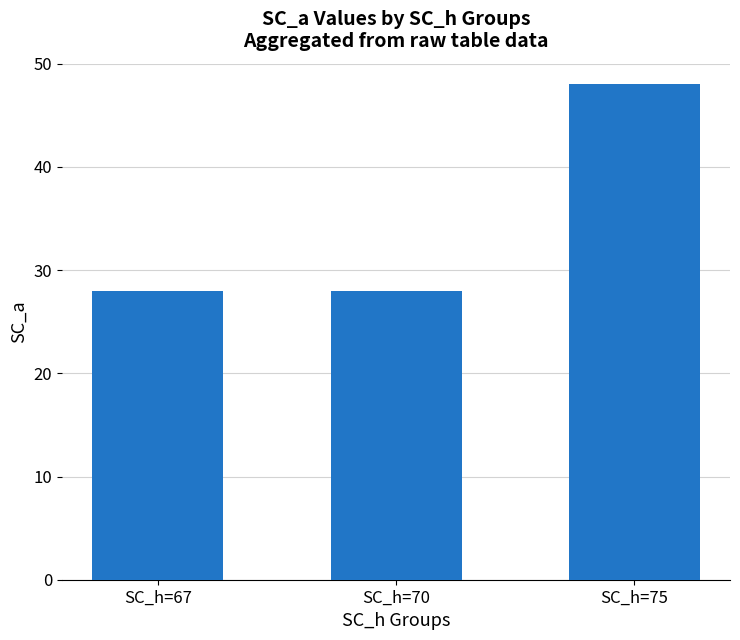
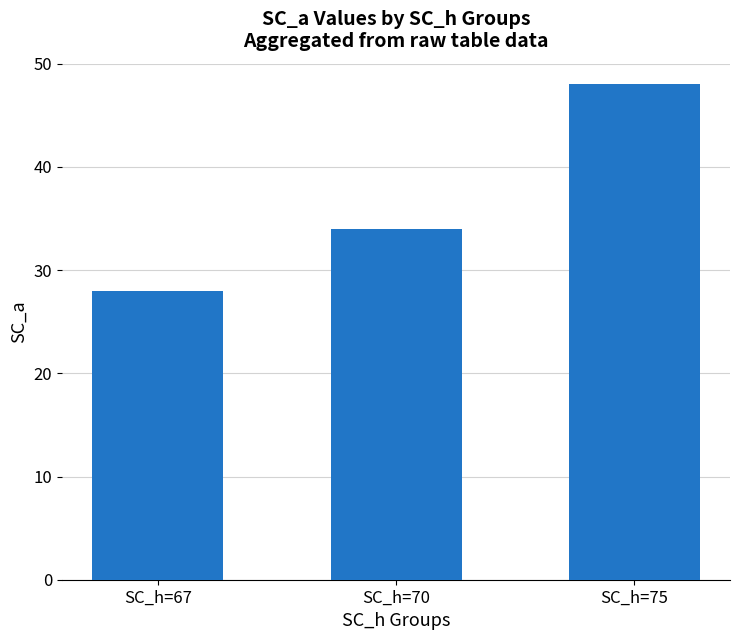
SC_h=70: 28 -> 34
